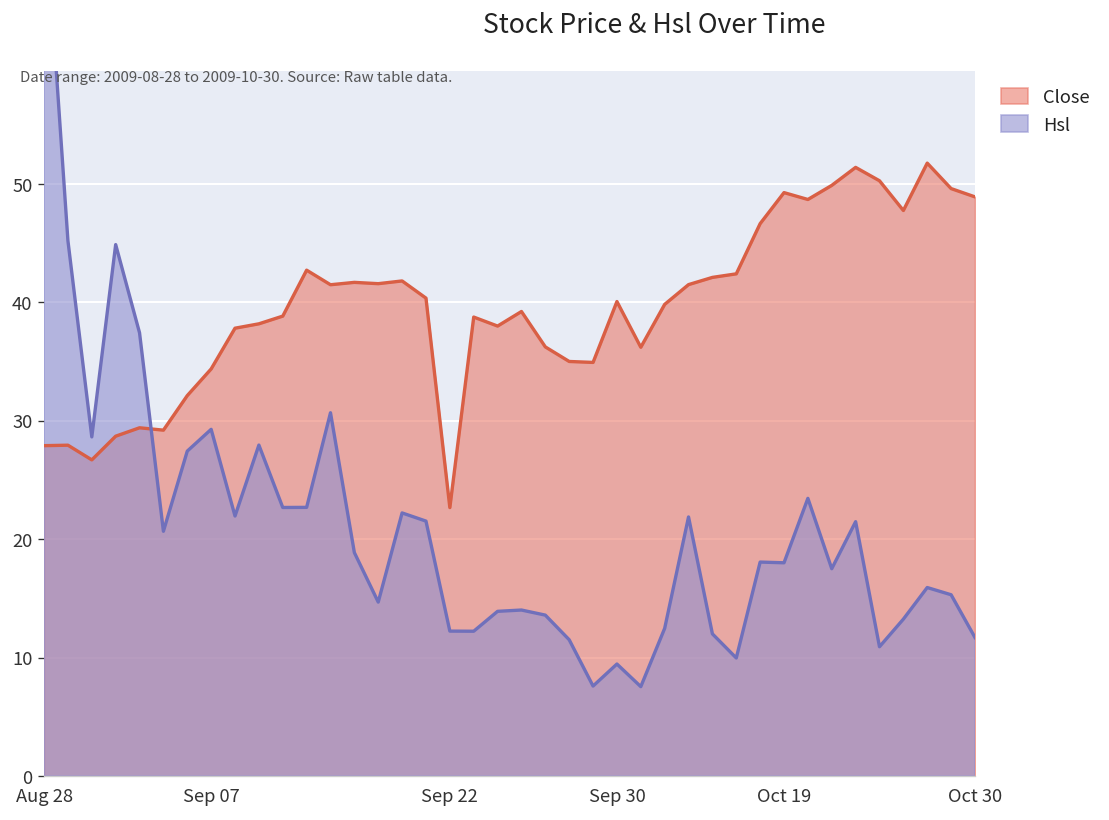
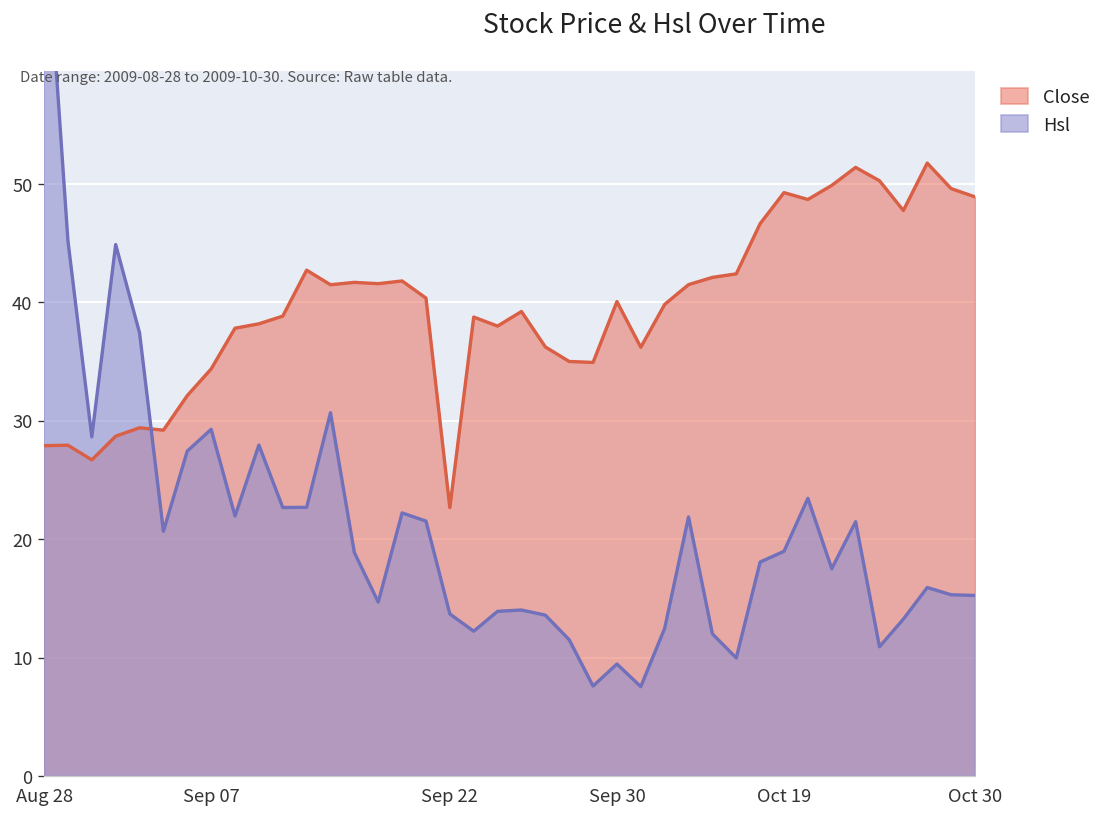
Hsl, Sep 22: 12 -> 14
Hsl, Oct 19: 18 -> 19
Hsl, Oct 30: 12 -> 15
